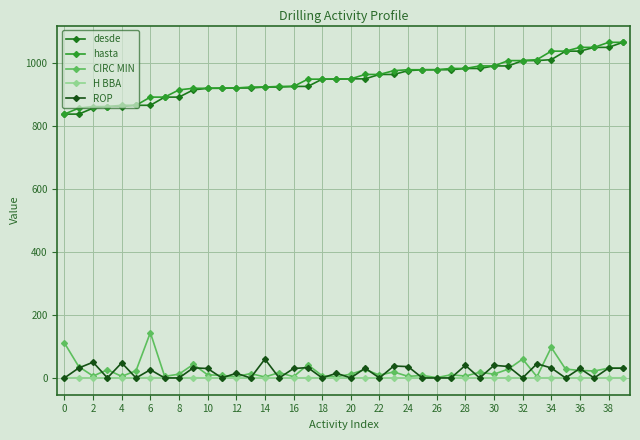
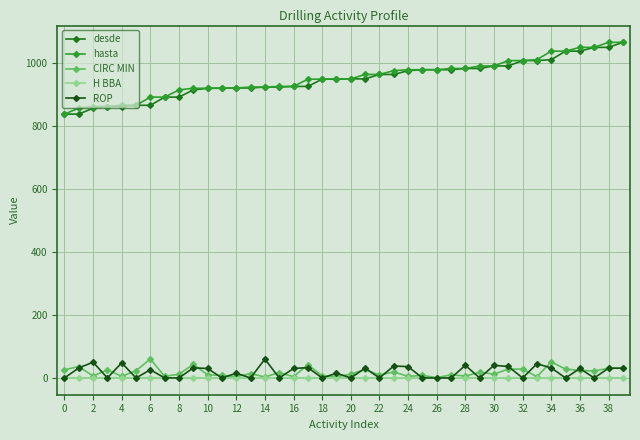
CIRC MIN, 0: 110 -> 30
CIRC MIN, 6: 140 -> 60
CIRC MIN, 32: 60 -> 30
CIRC MIN, 34: 100 -> 50
